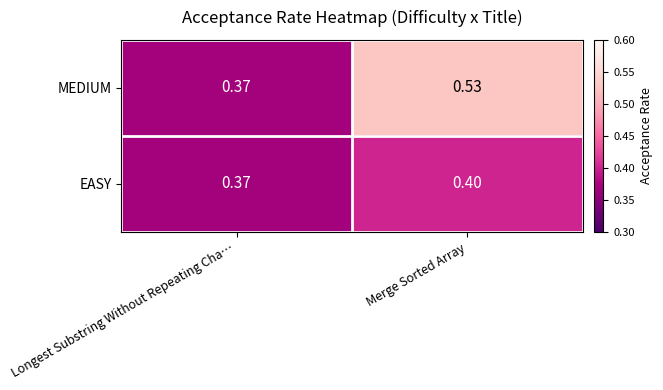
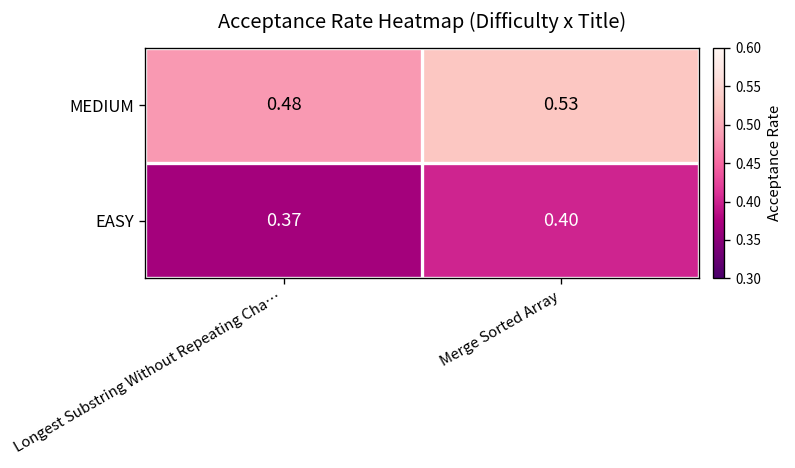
MEDIUM, Longest Substring Without Repeating Cha…: 0.37 -> 0.48
